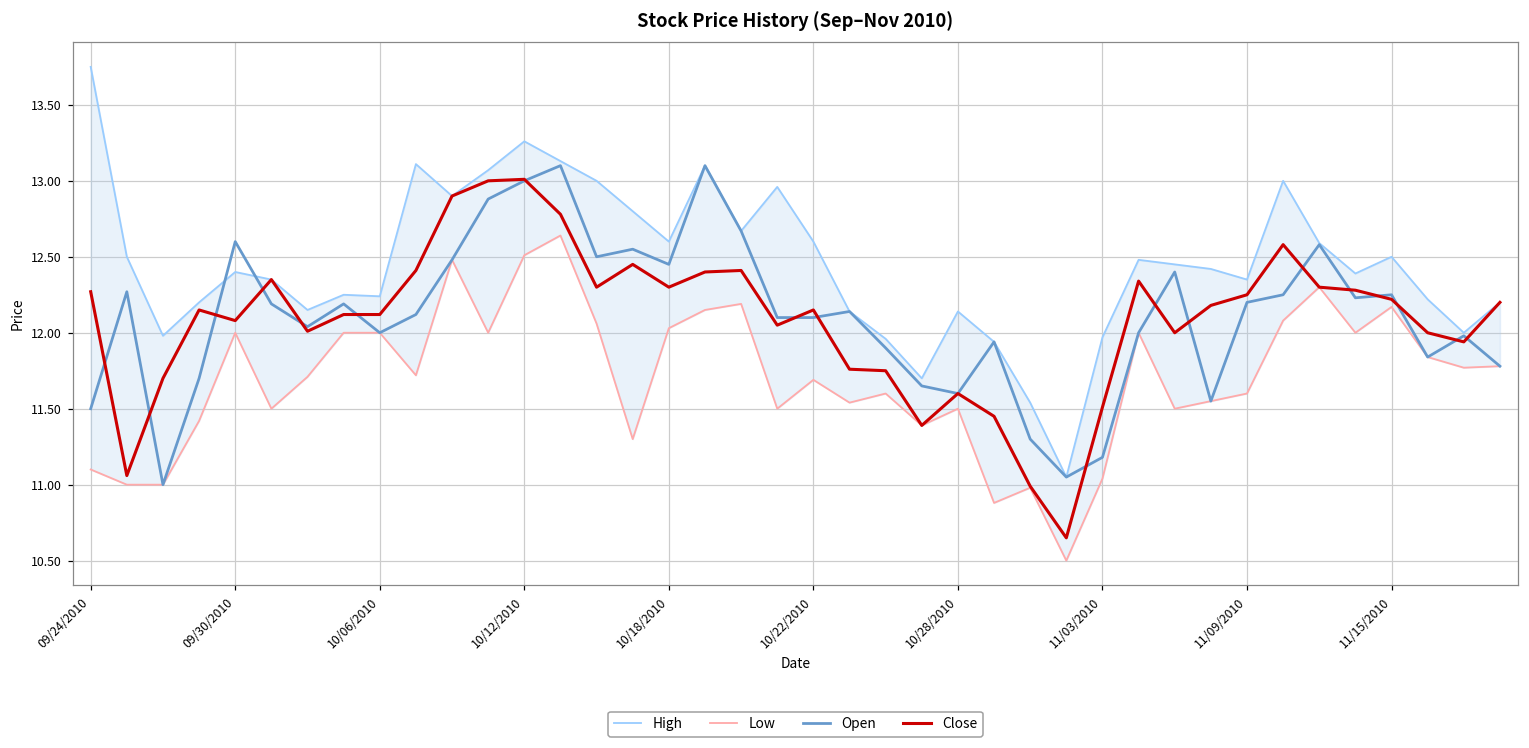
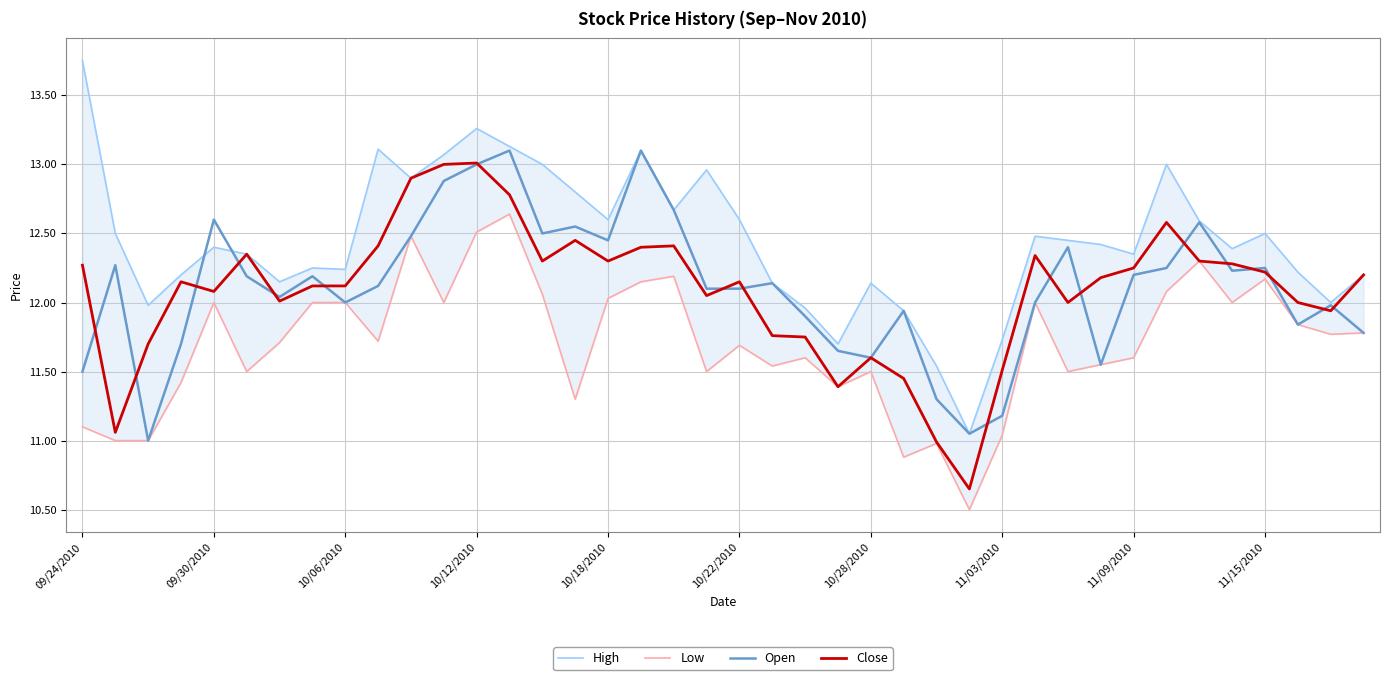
High, 11/03/2010: 11.97 -> 11.73
